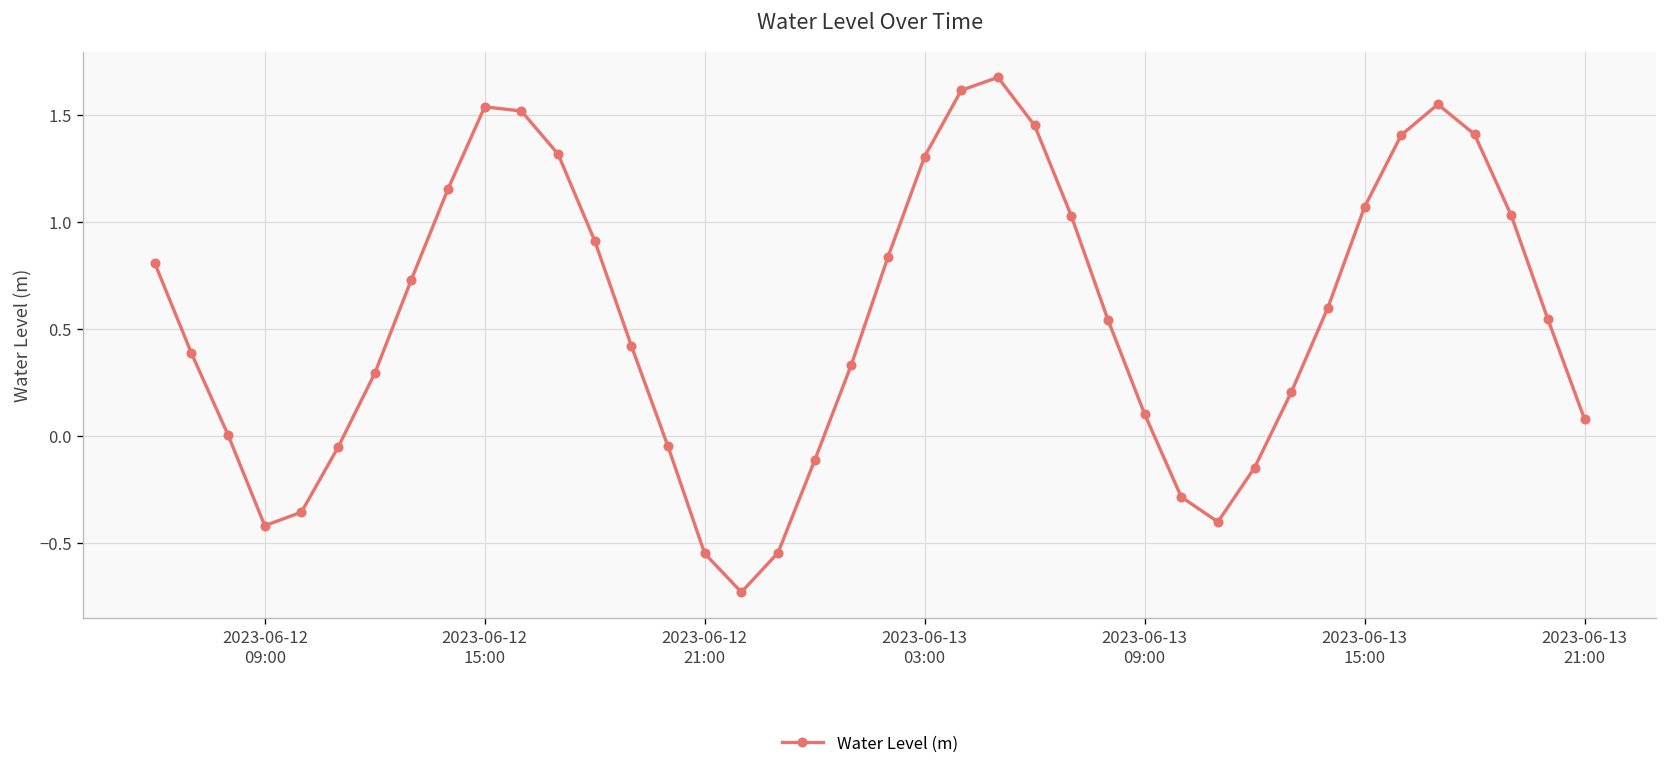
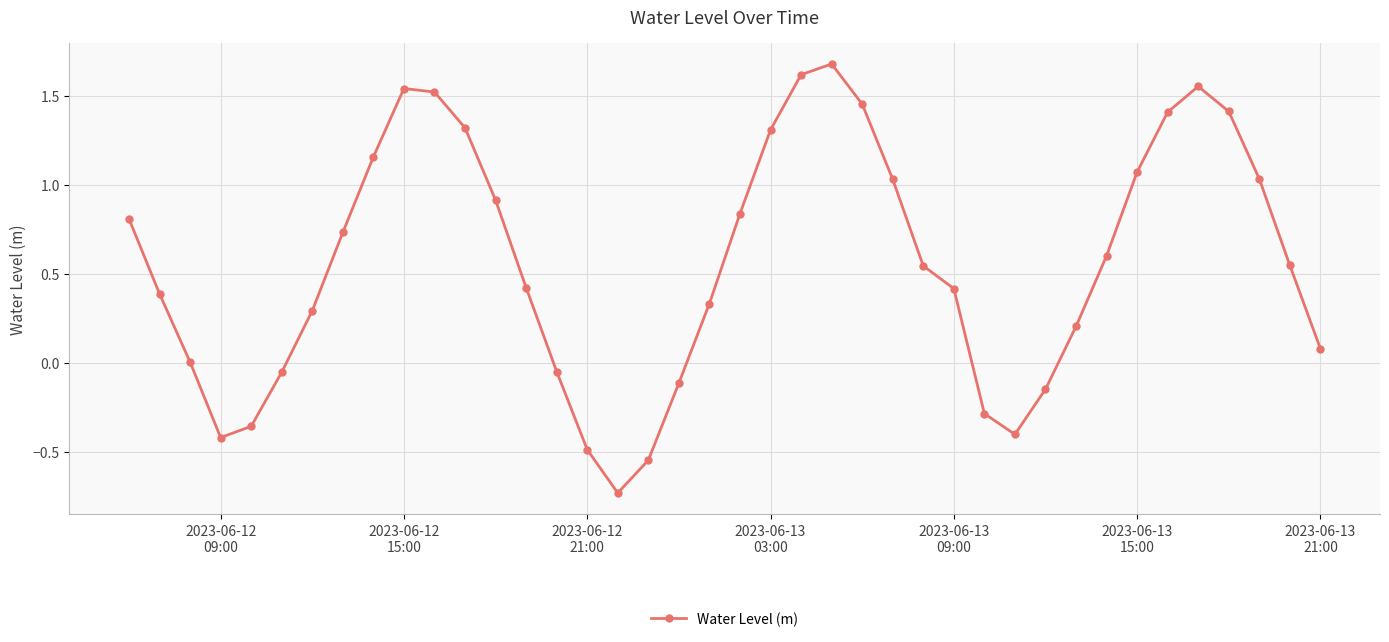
2023-06-12 21:00: -0.55 -> -0.49
2023-06-13 09:00: 0.10 -> 0.42
